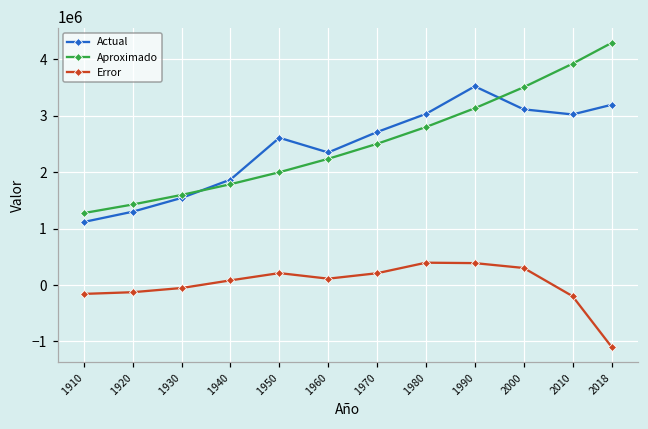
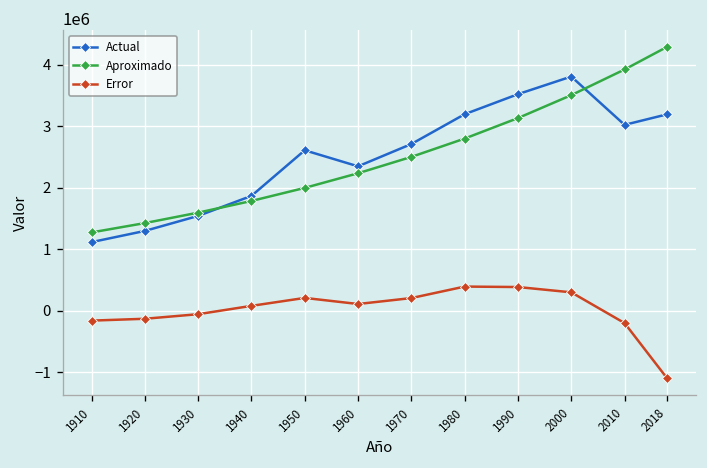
Actual, 1980: 3000000 -> 3200000
Actual, 2000: 3100000 -> 3800000
